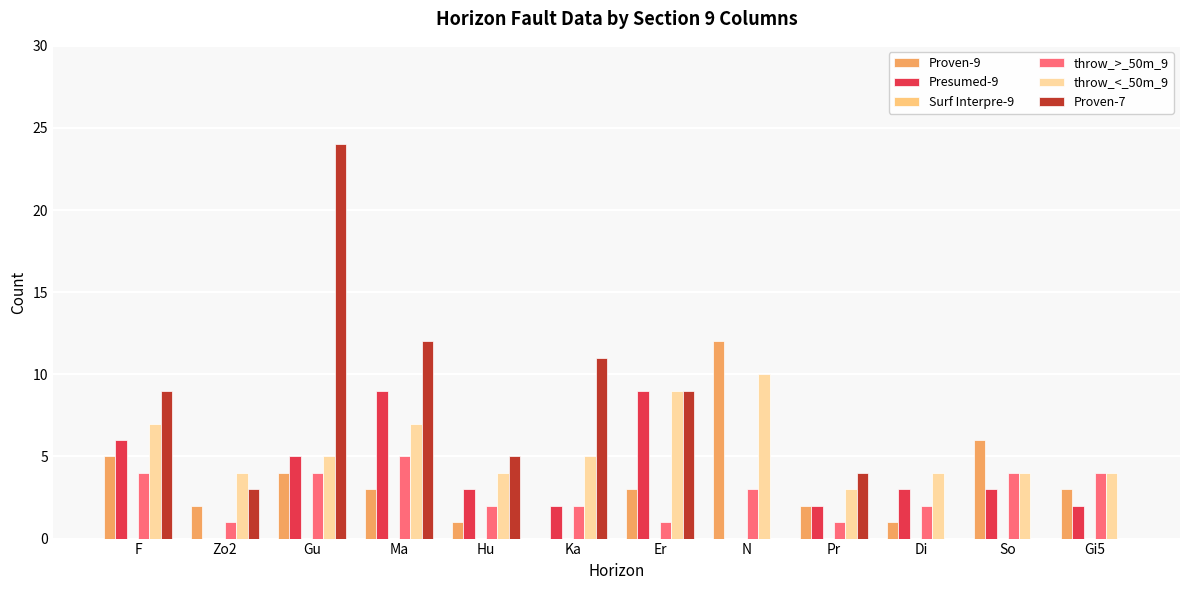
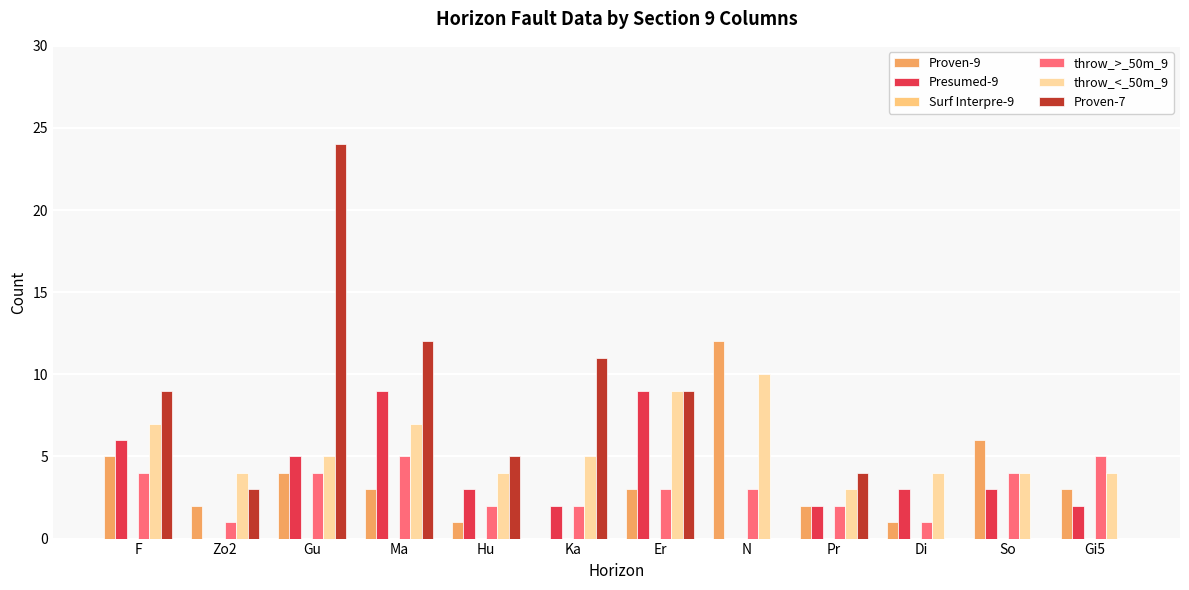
throw_>_50m_9, Er: 1 -> 3
throw_>_50m_9, Pr: 1 -> 2
throw_>_50m_9, Di: 2 -> 1
throw_>_50m_9, Gi5: 4 -> 5
